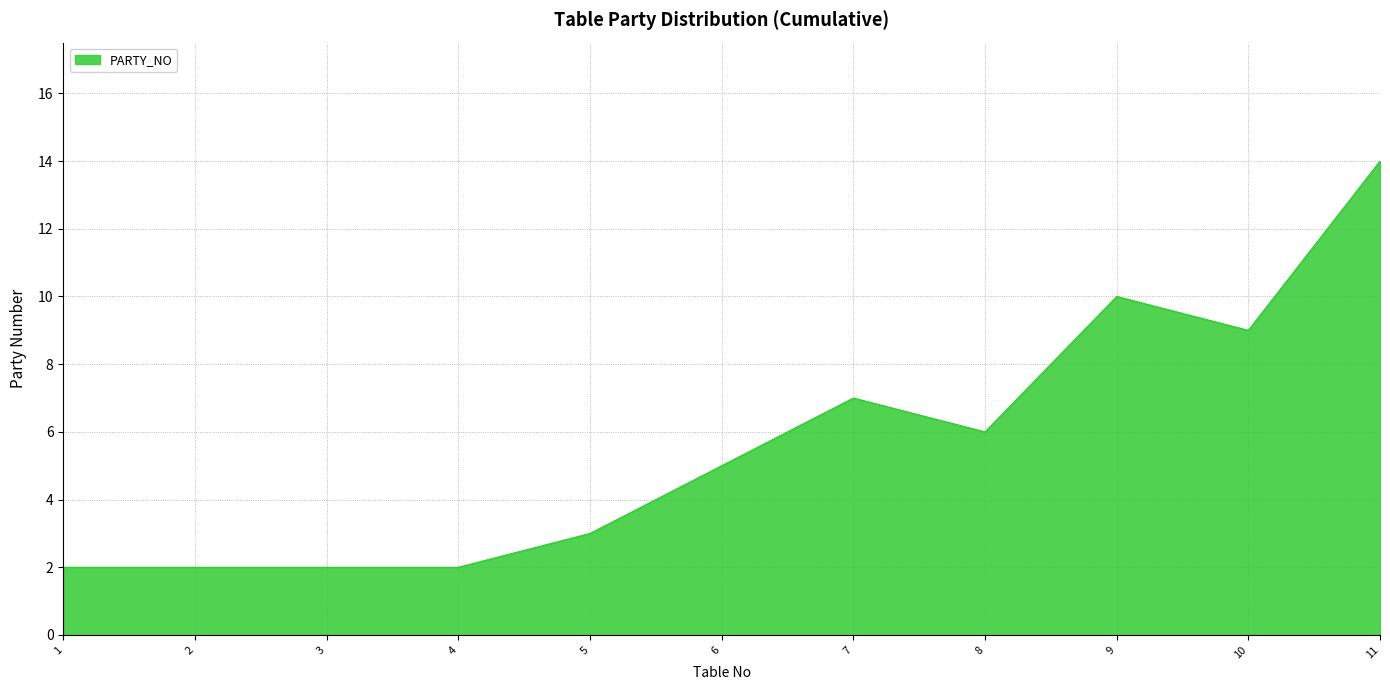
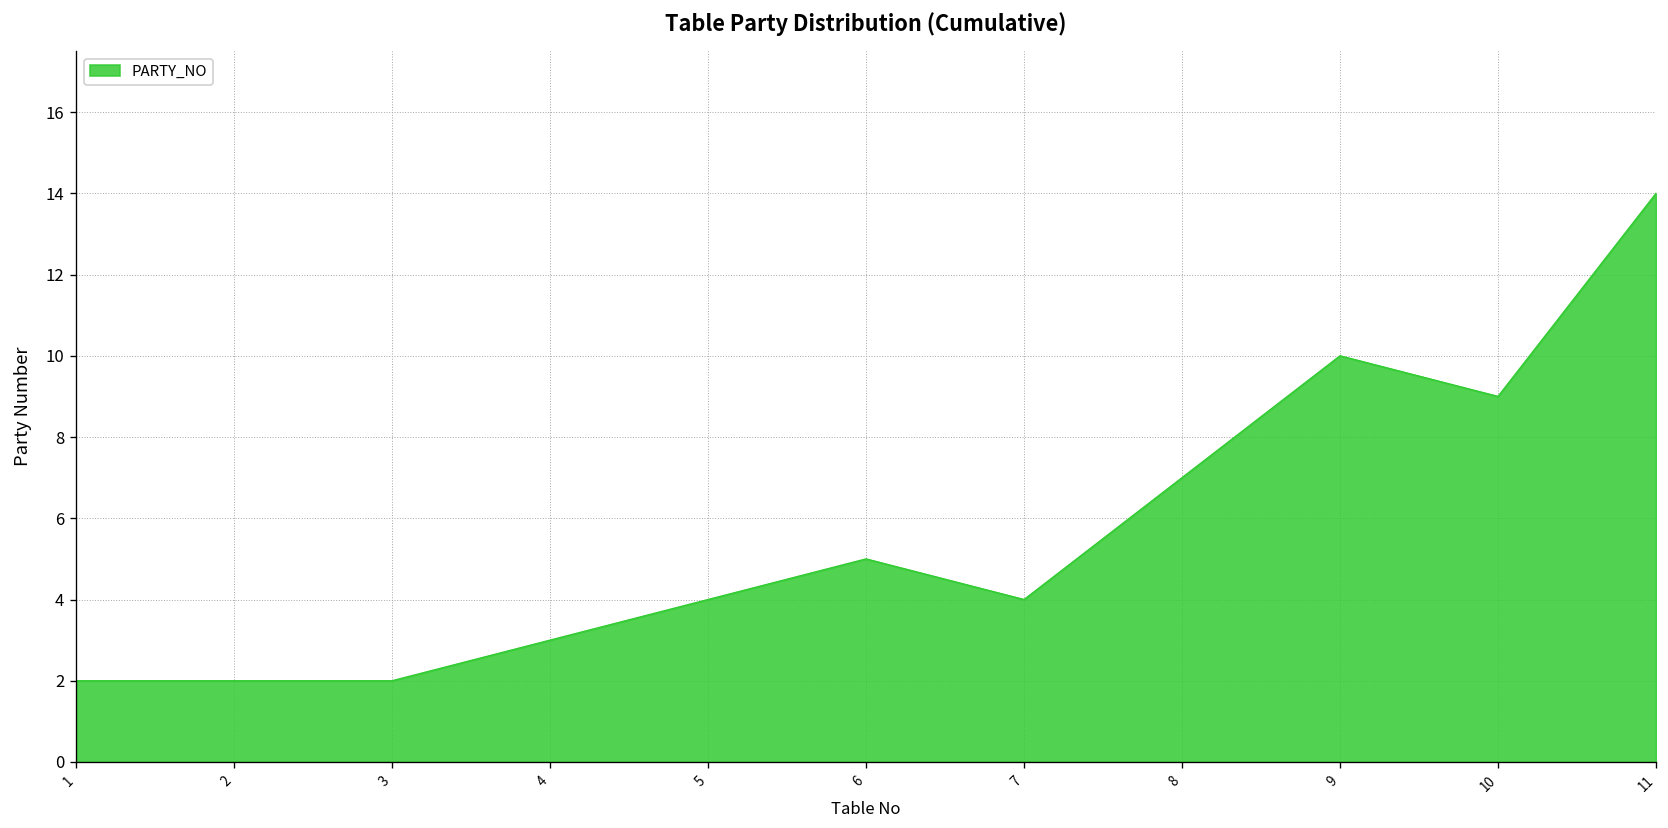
4: 2 -> 3
5: 3 -> 4
7: 7 -> 4
8: 6 -> 7
